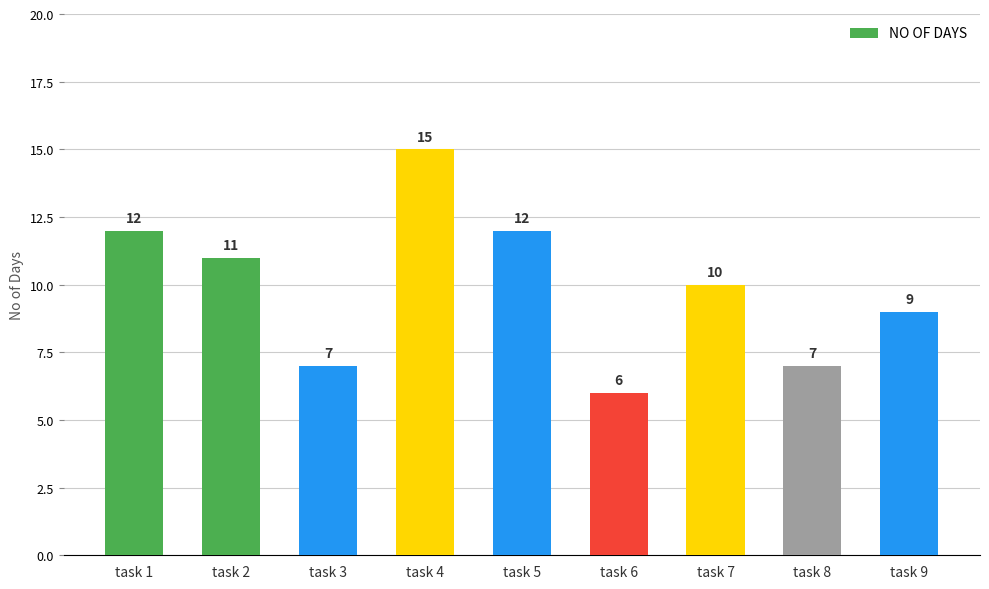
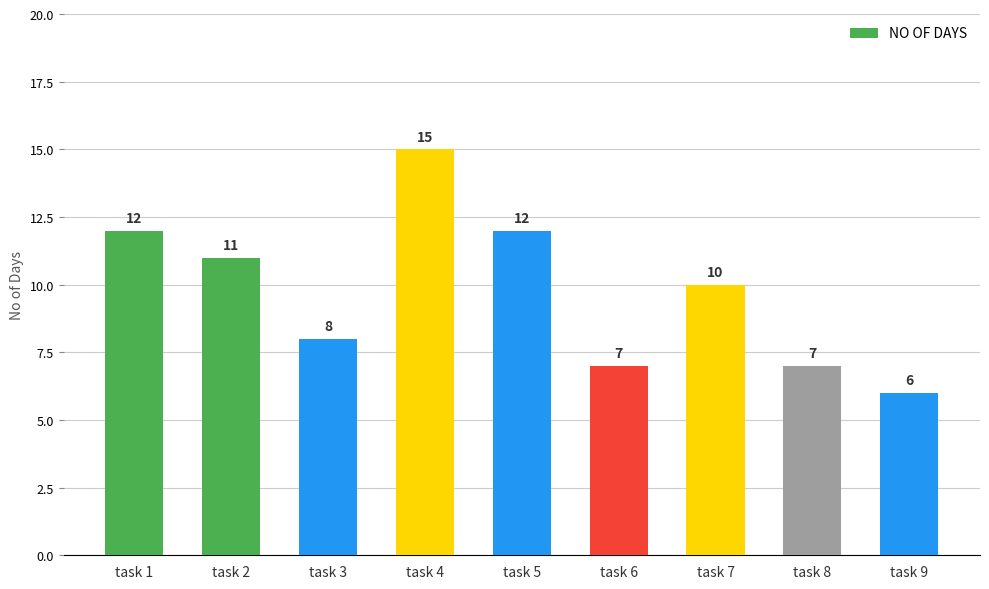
task 3: 7 -> 8
task 6: 6 -> 7
task 9: 9 -> 6
